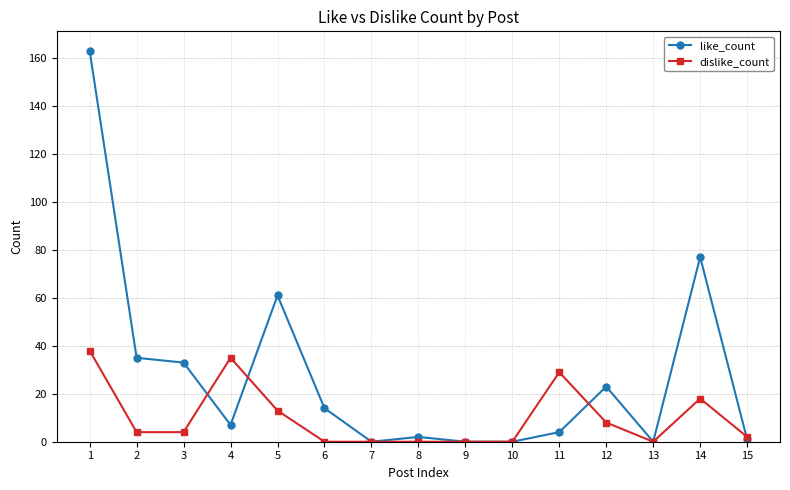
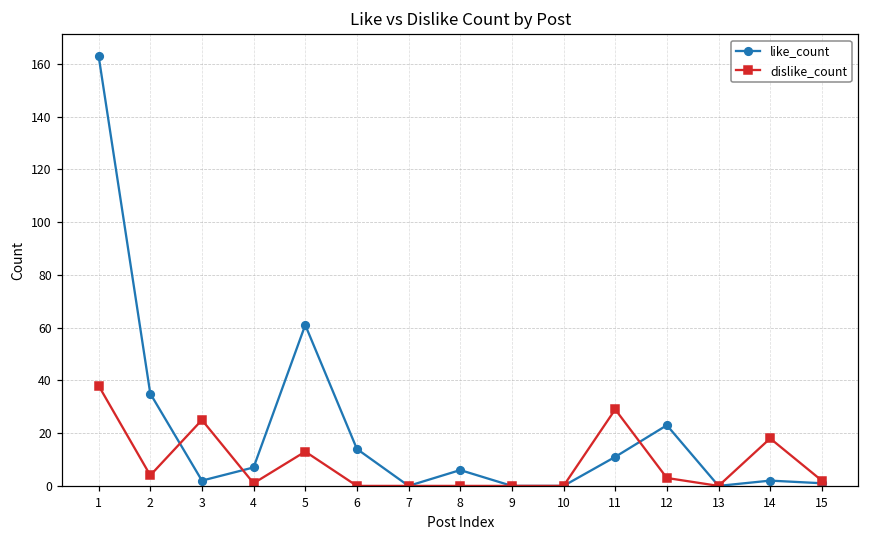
like_count, 3: 33 -> 2
dislike_count, 3: 4 -> 25
dislike_count, 4: 35 -> 1
like_count, 8: 2 -> 6
like_count, 11: 4 -> 11
dislike_count, 12: 8 -> 3
like_count, 14: 77 -> 2
